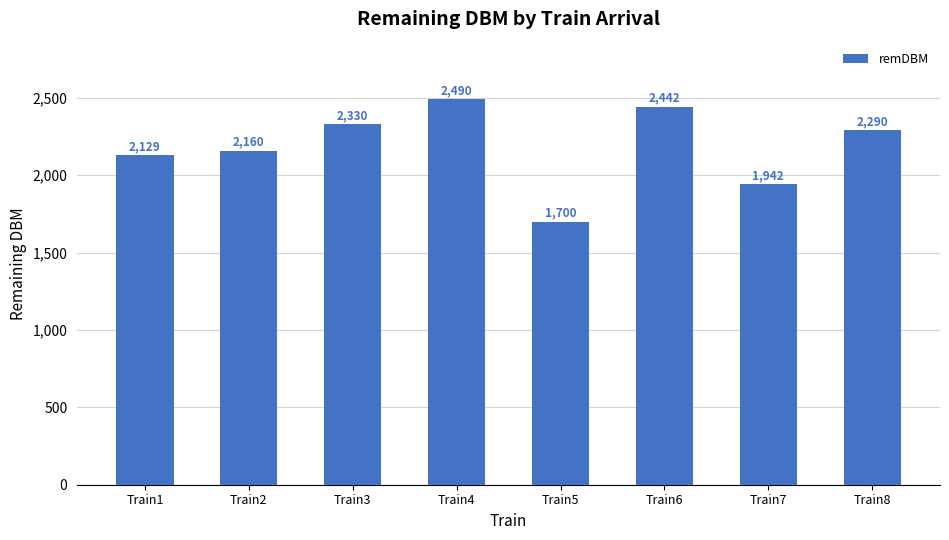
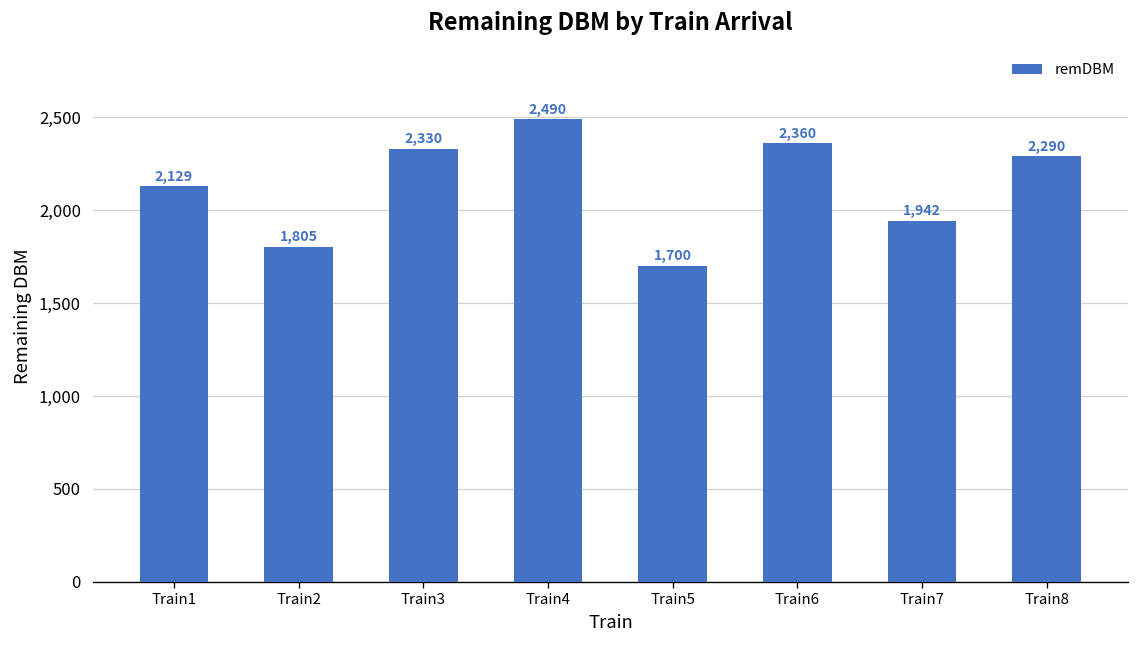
Train2: 2,160 -> 1,805
Train6: 2,442 -> 2,360
